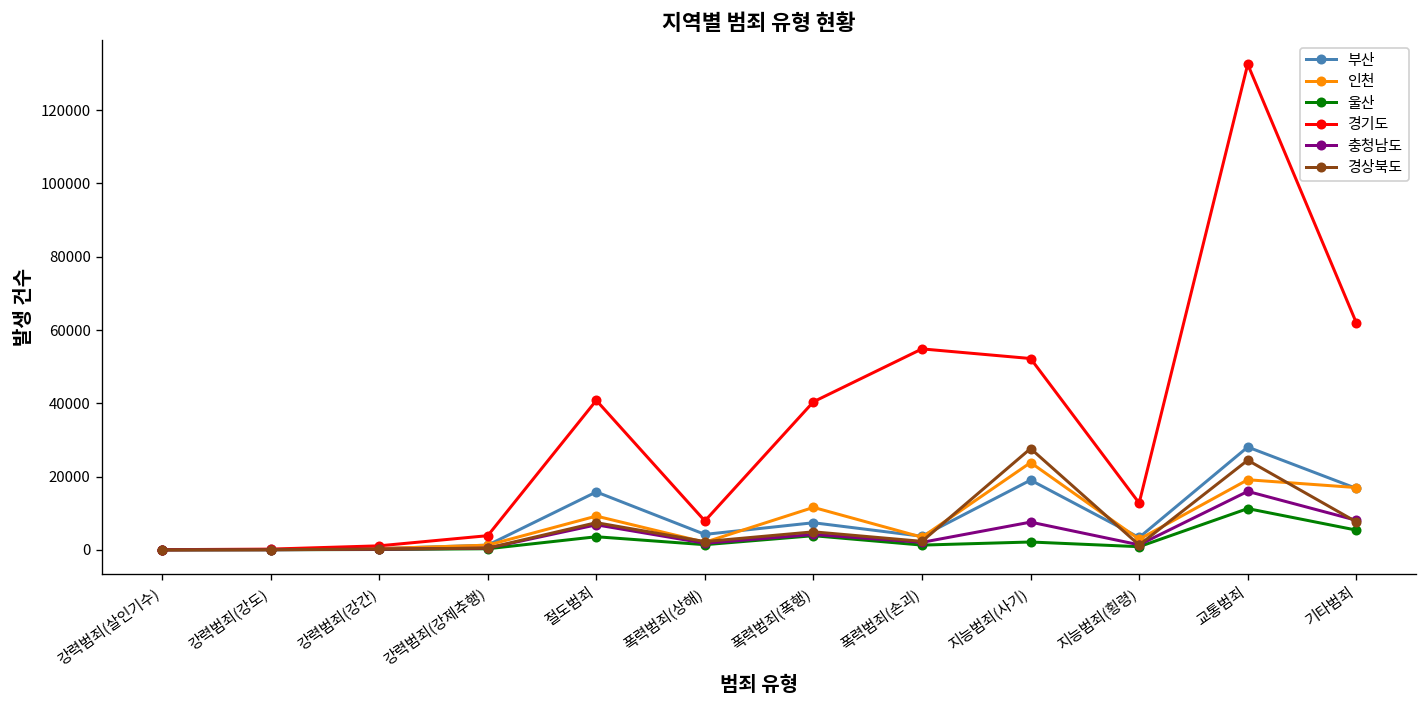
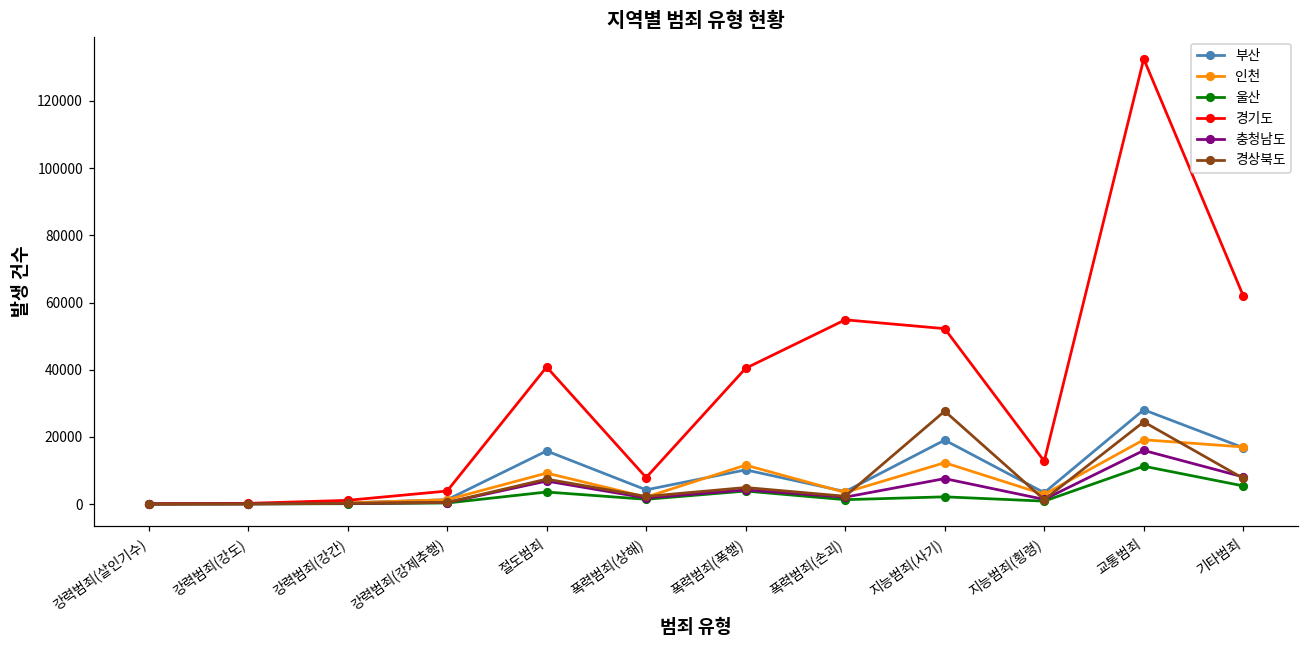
부산, 폭력범죄(폭행): 7000 -> 10000
인천, 지능범죄(사기): 24000 -> 12000
